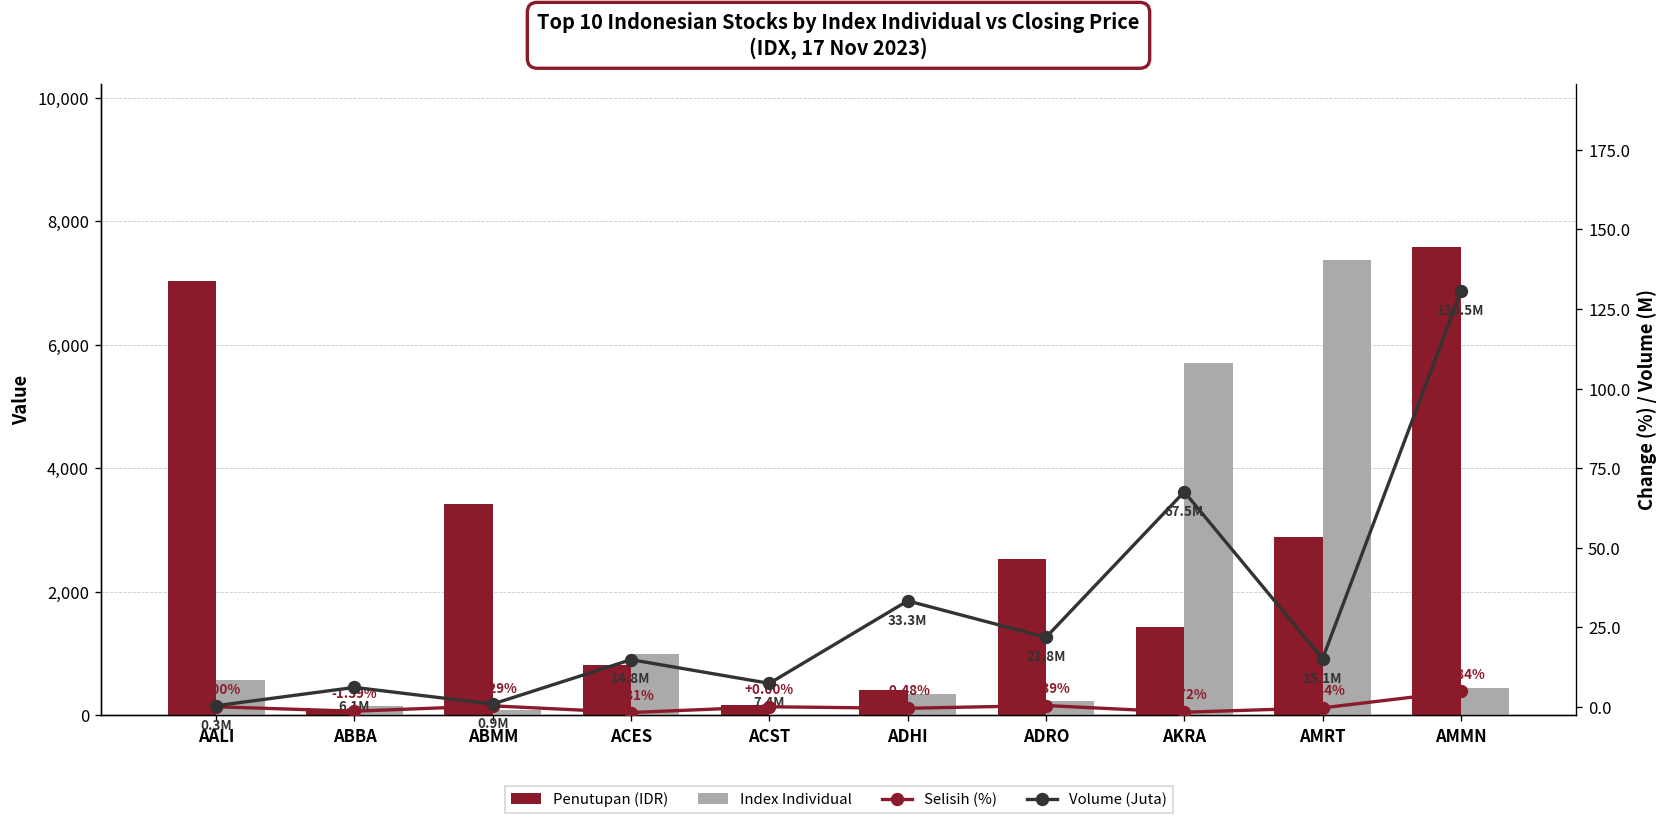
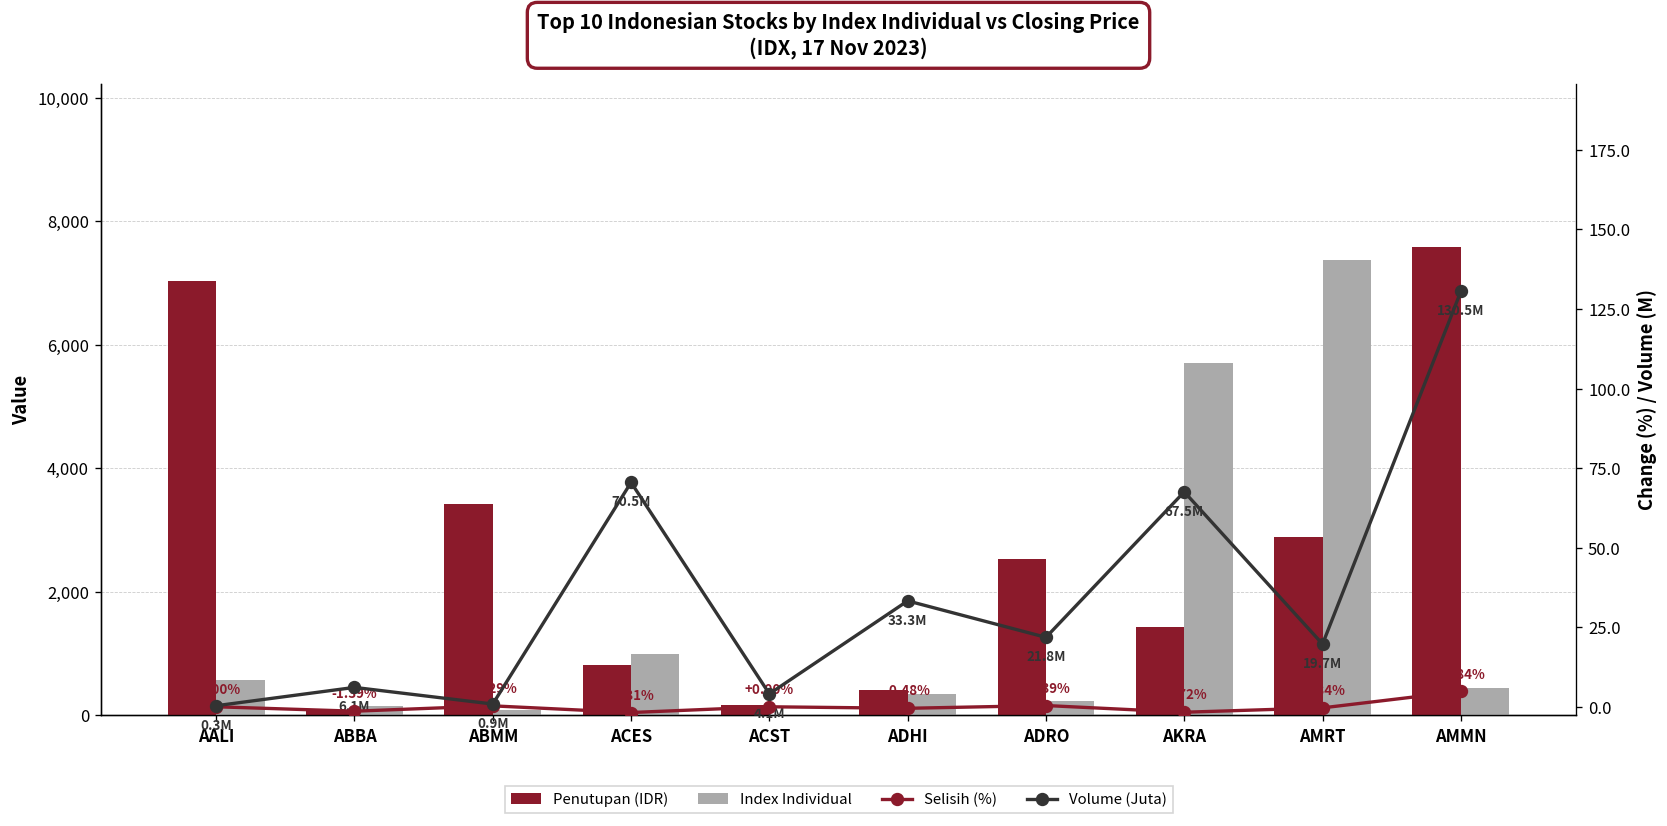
Volume (Juta), ACES: 14.8M -> 70.5M
Volume (Juta), ACST: 7.4M -> 4.1M
Volume (Juta), AMRT: 15.1M -> 19.7M
